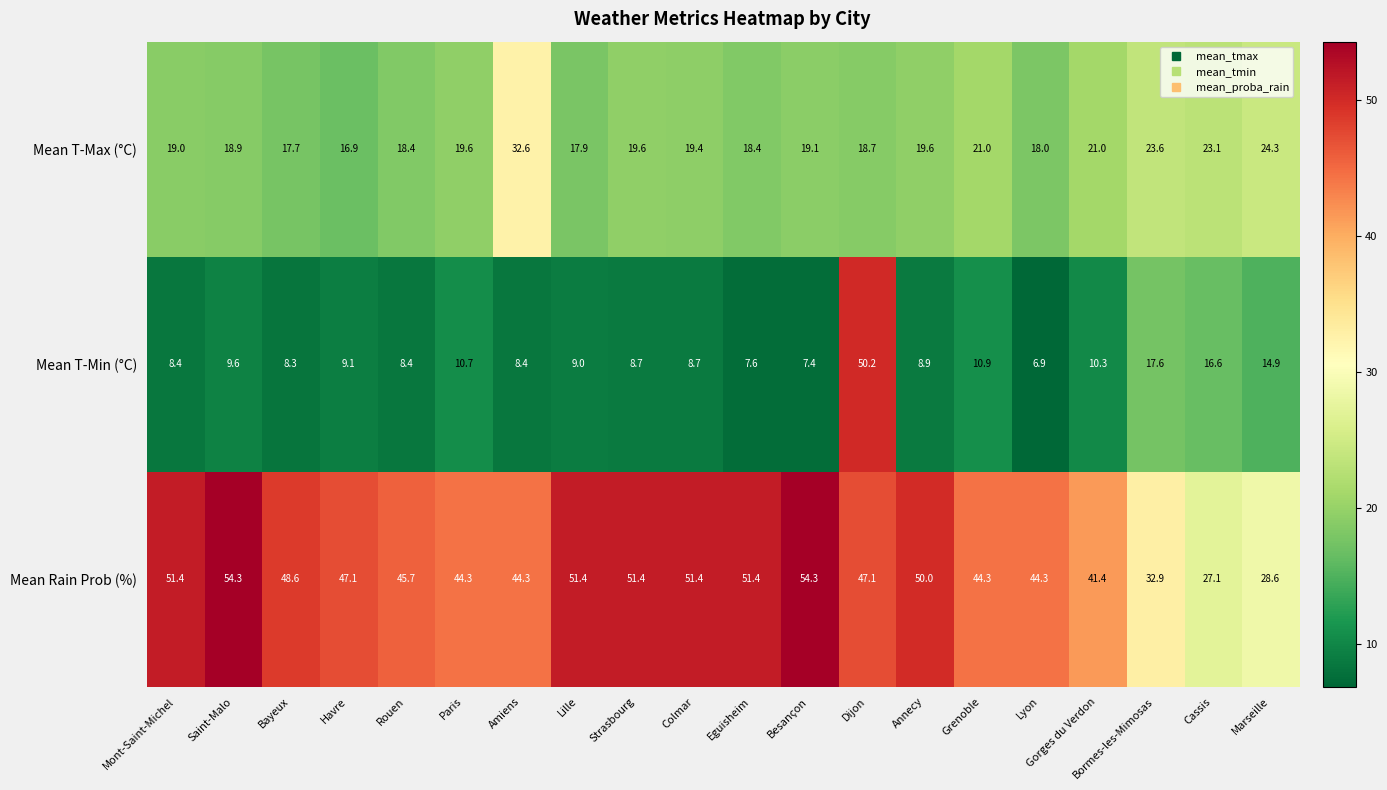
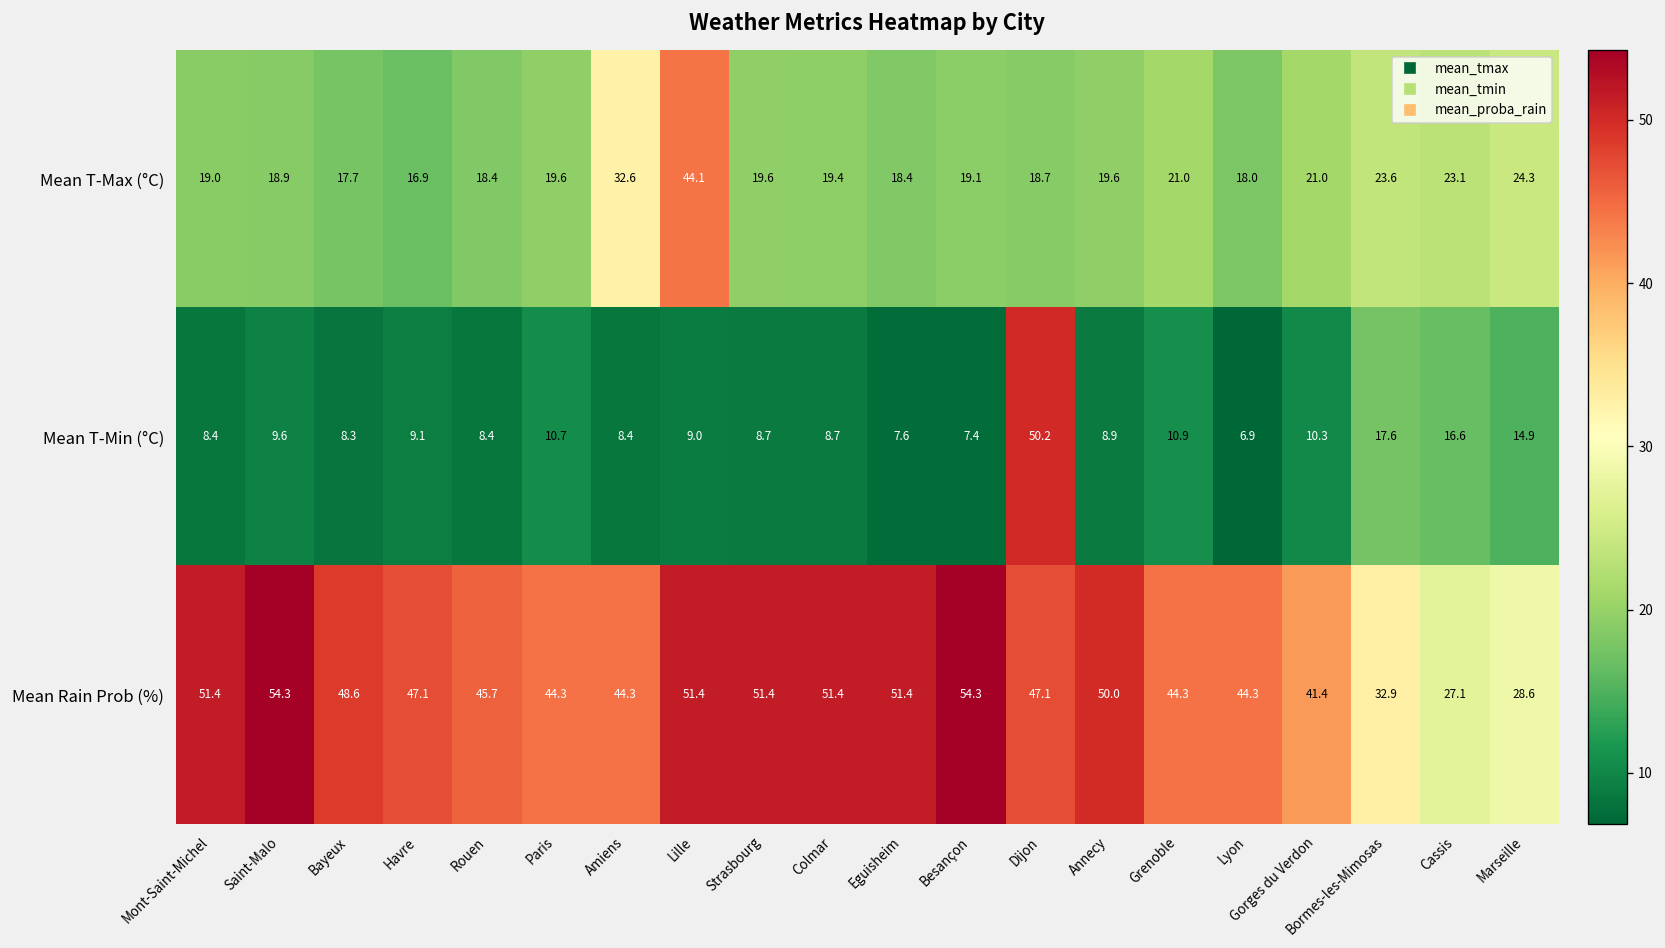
Mean T-Max (°C), Lille: 17.9 -> 44.1
